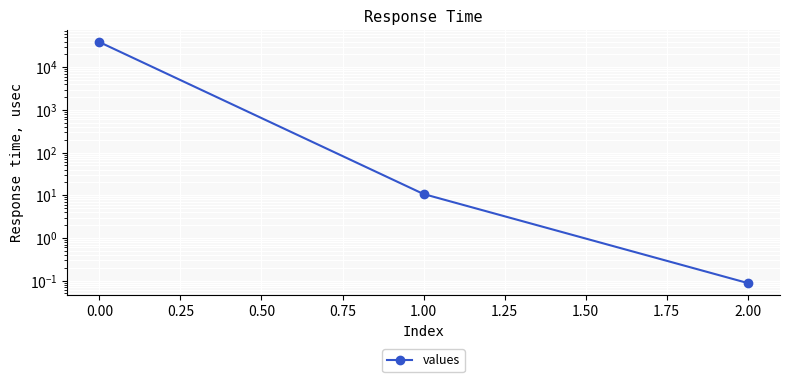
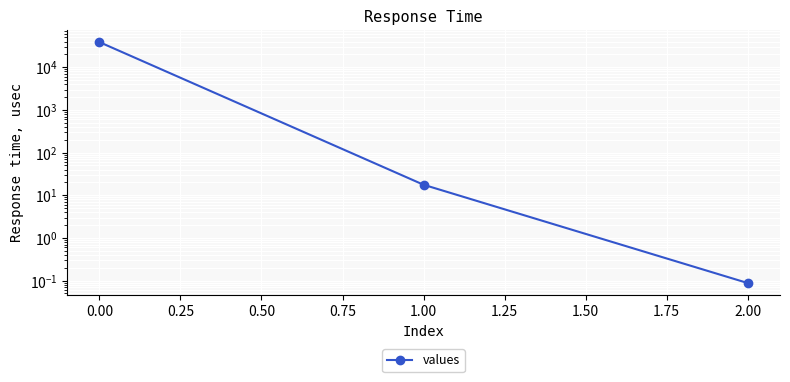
1.00: 11 -> 18
